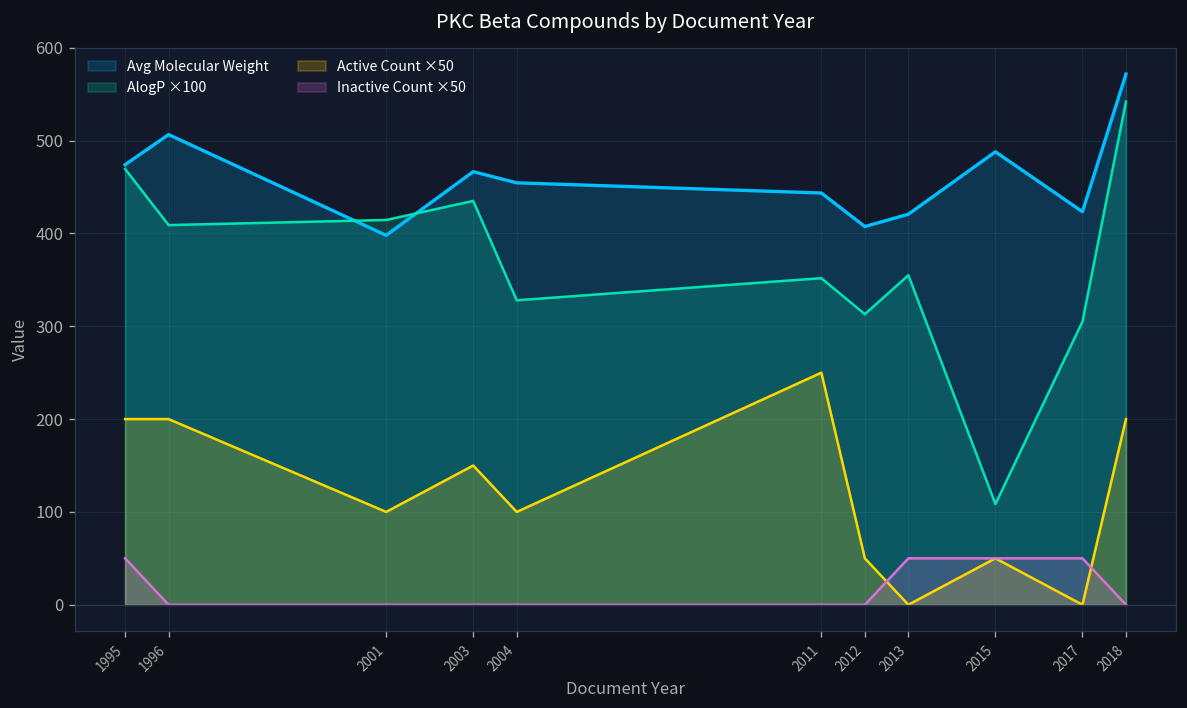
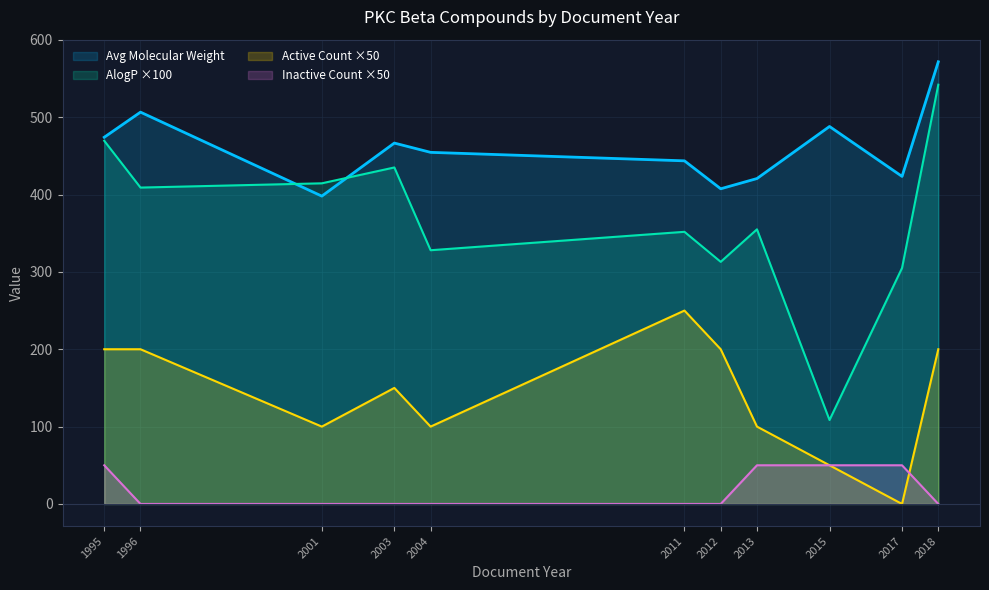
Active Count ×50, 2012: 50 -> 200
Active Count ×50, 2013: 0 -> 100
